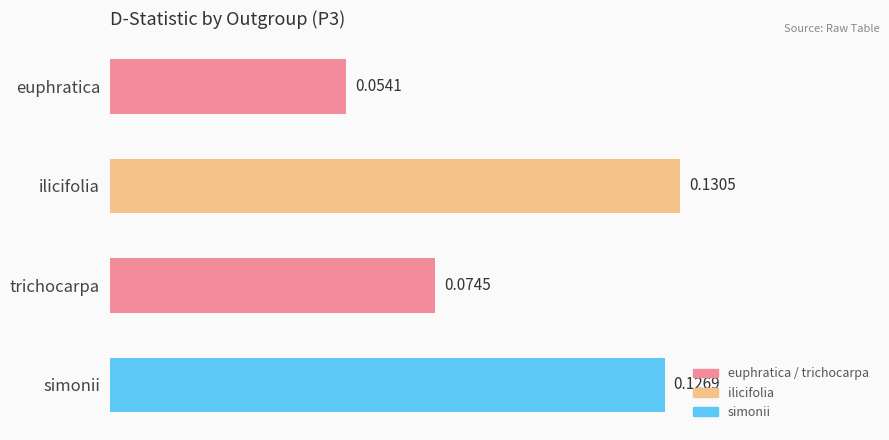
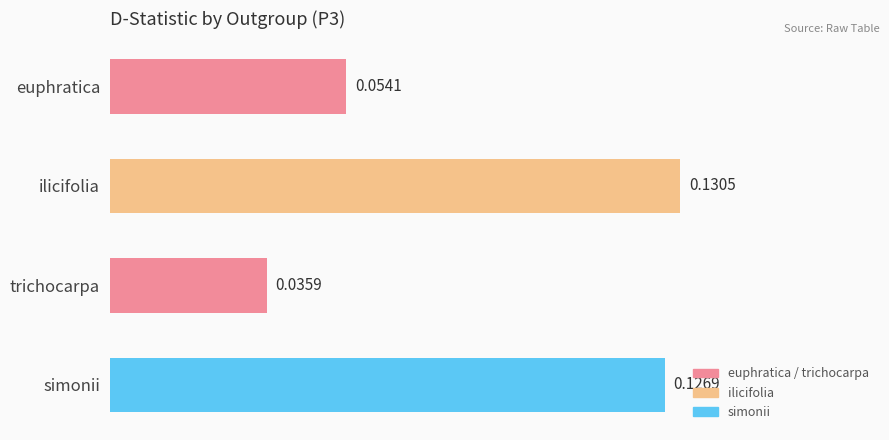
trichocarpa: 0.0745 -> 0.0359
